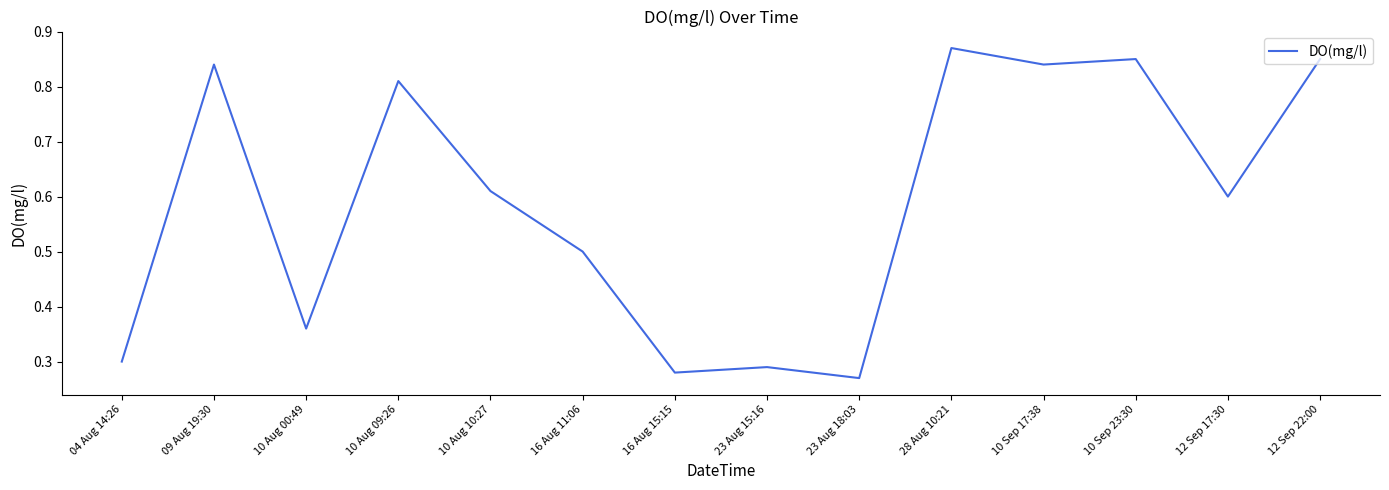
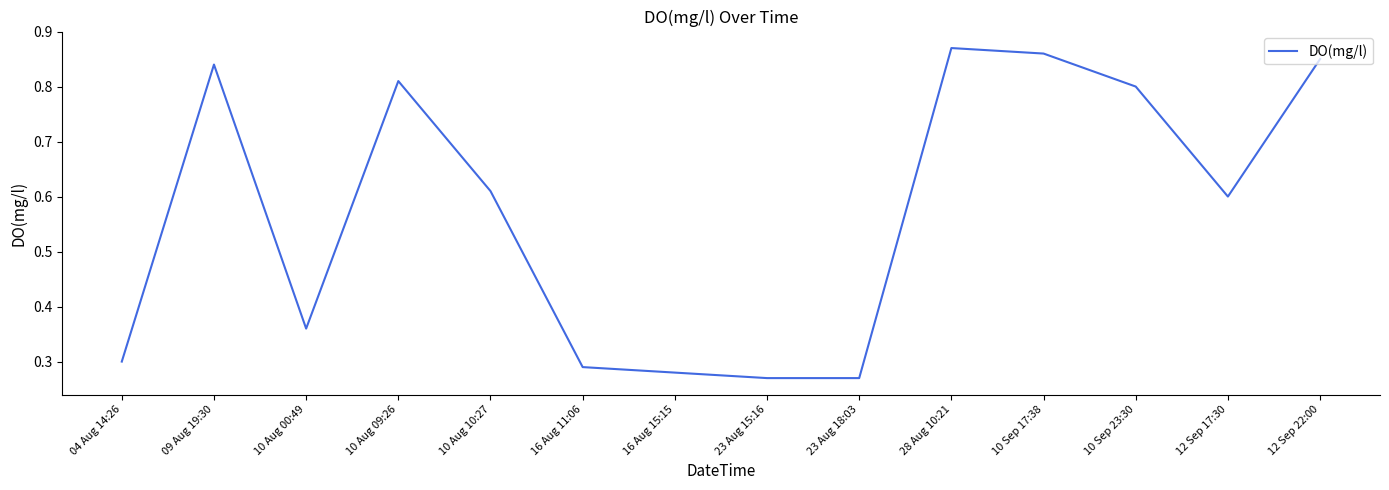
16 Aug 11:06: 0.50 -> 0.29
23 Aug 15:16: 0.29 -> 0.27
10 Sep 17:38: 0.84 -> 0.86
10 Sep 23:30: 0.85 -> 0.80
